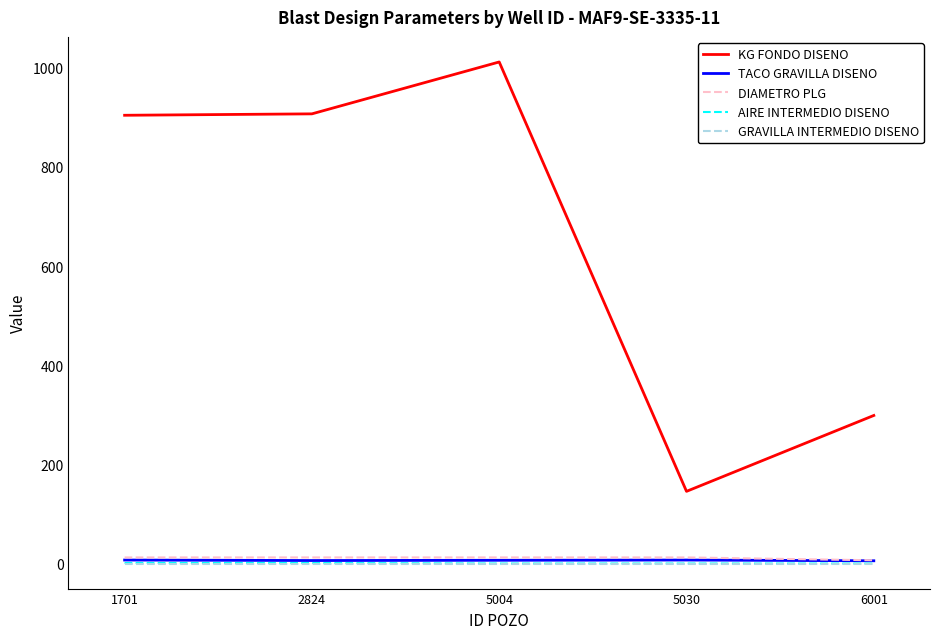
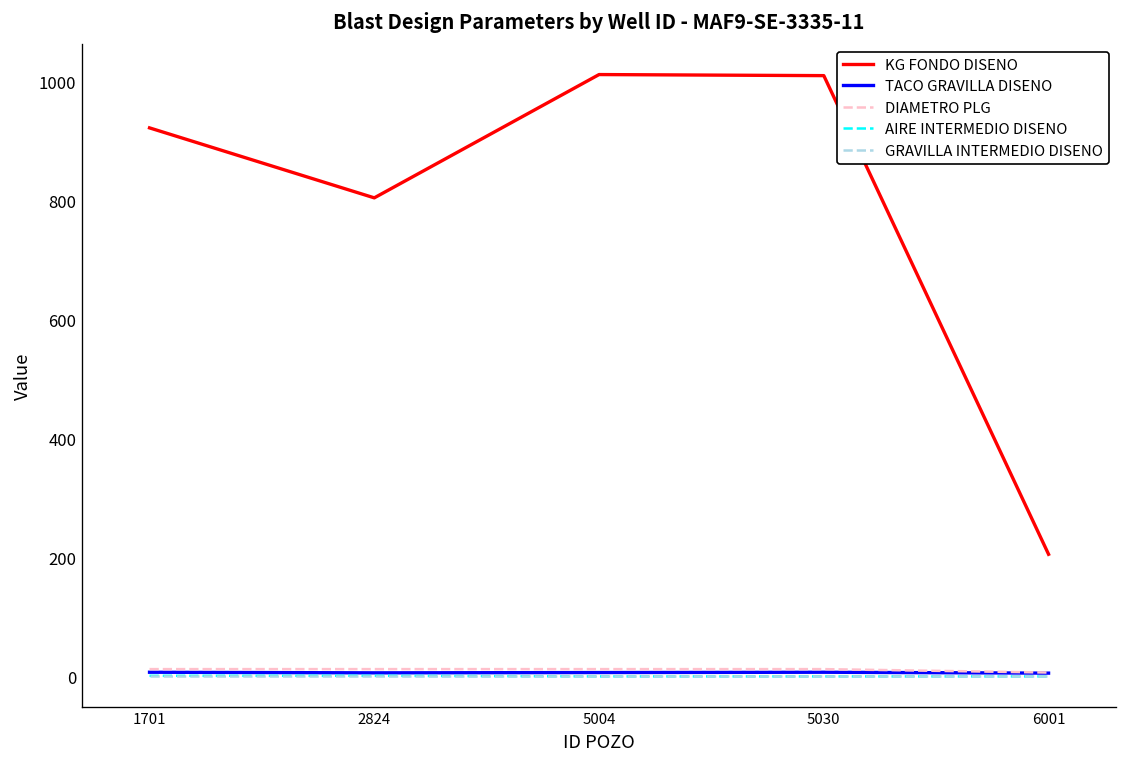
KG FONDO DISENO, 1701: 900 -> 920
KG FONDO DISENO, 2824: 910 -> 800
KG FONDO DISENO, 5030: 150 -> 1010
KG FONDO DISENO, 6001: 300 -> 210
